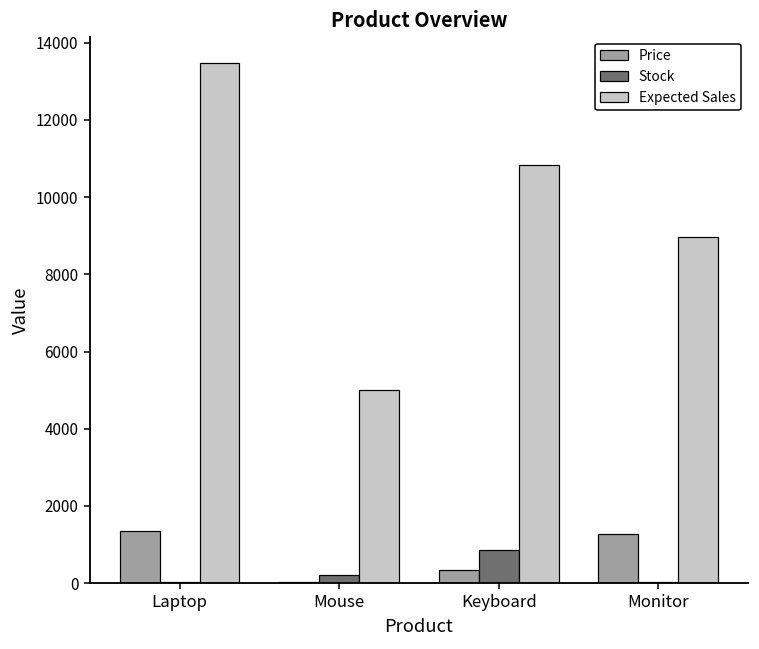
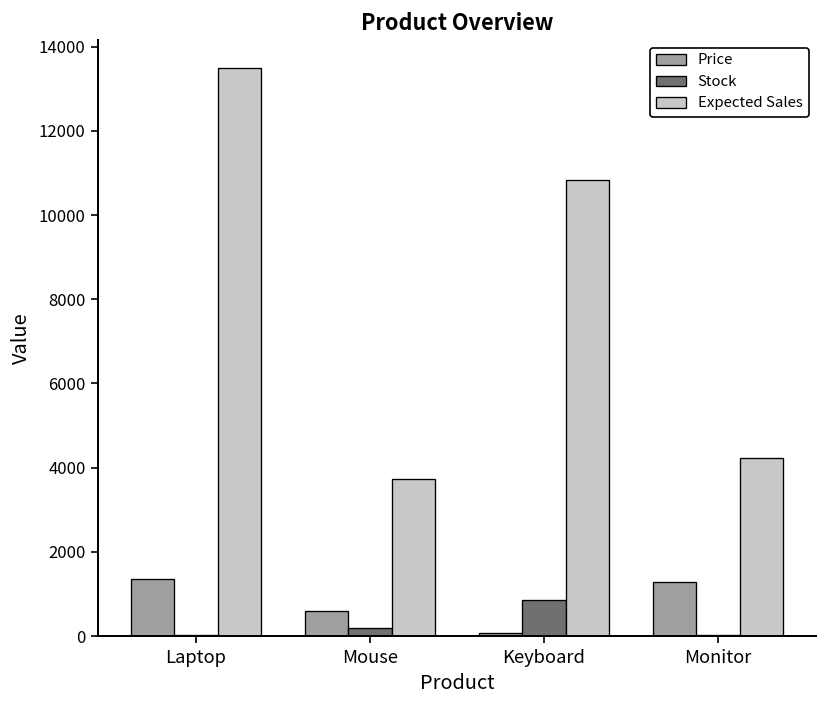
Price, Mouse: 0 -> 600
Expected Sales, Mouse: 5000 -> 3700
Price, Keyboard: 300 -> 100
Expected Sales, Monitor: 9000 -> 4200
